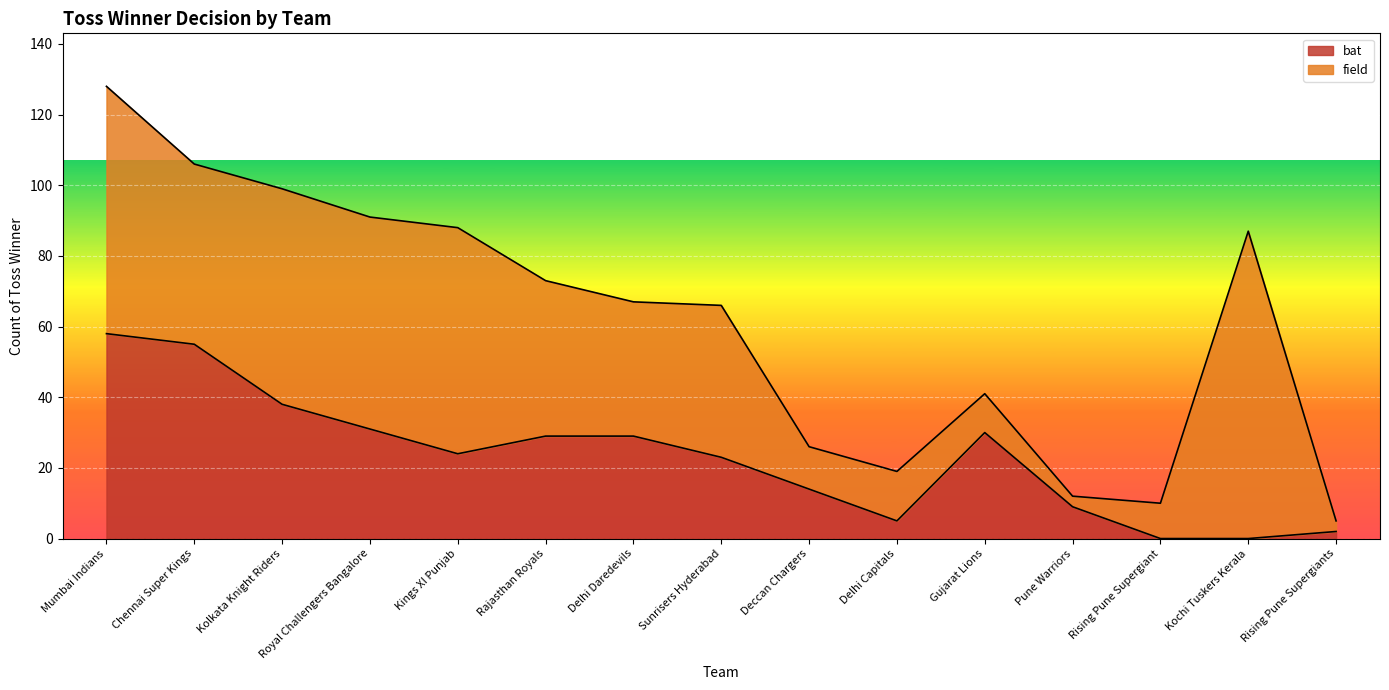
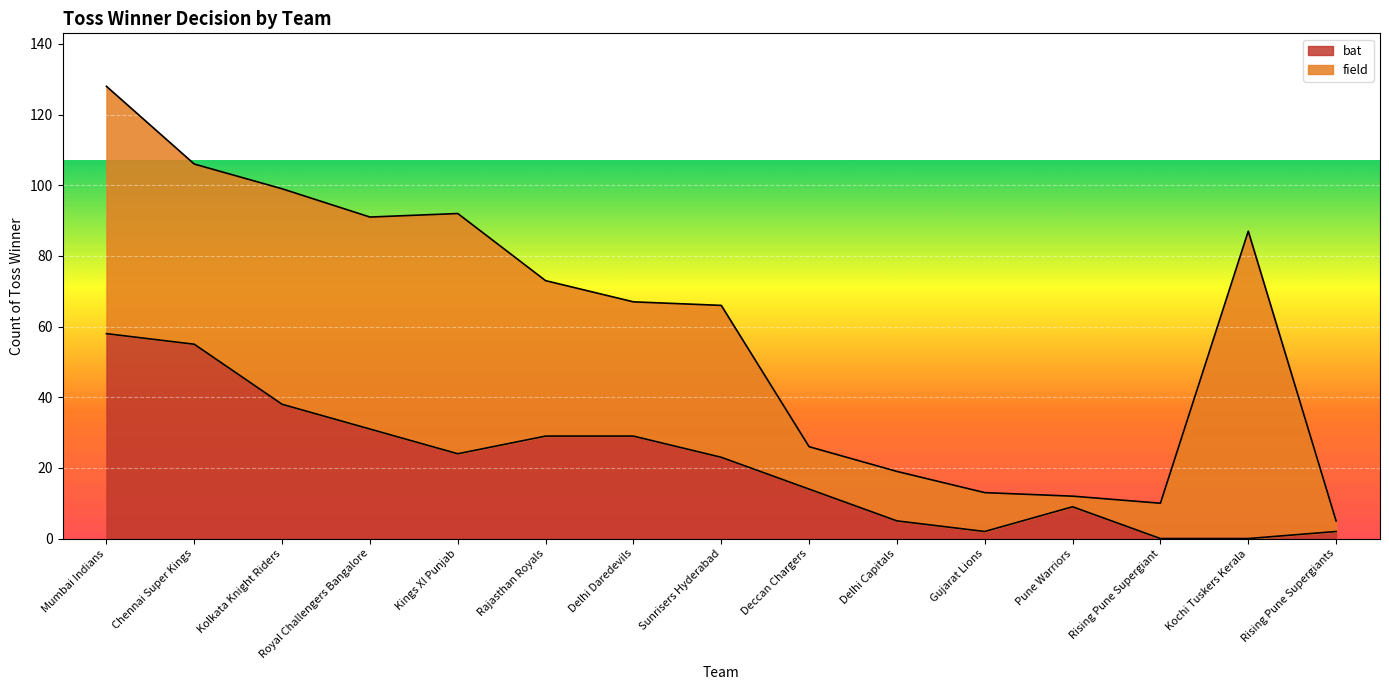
field, Kings XI Punjab: 64 -> 68
bat, Gujarat Lions: 30 -> 2
